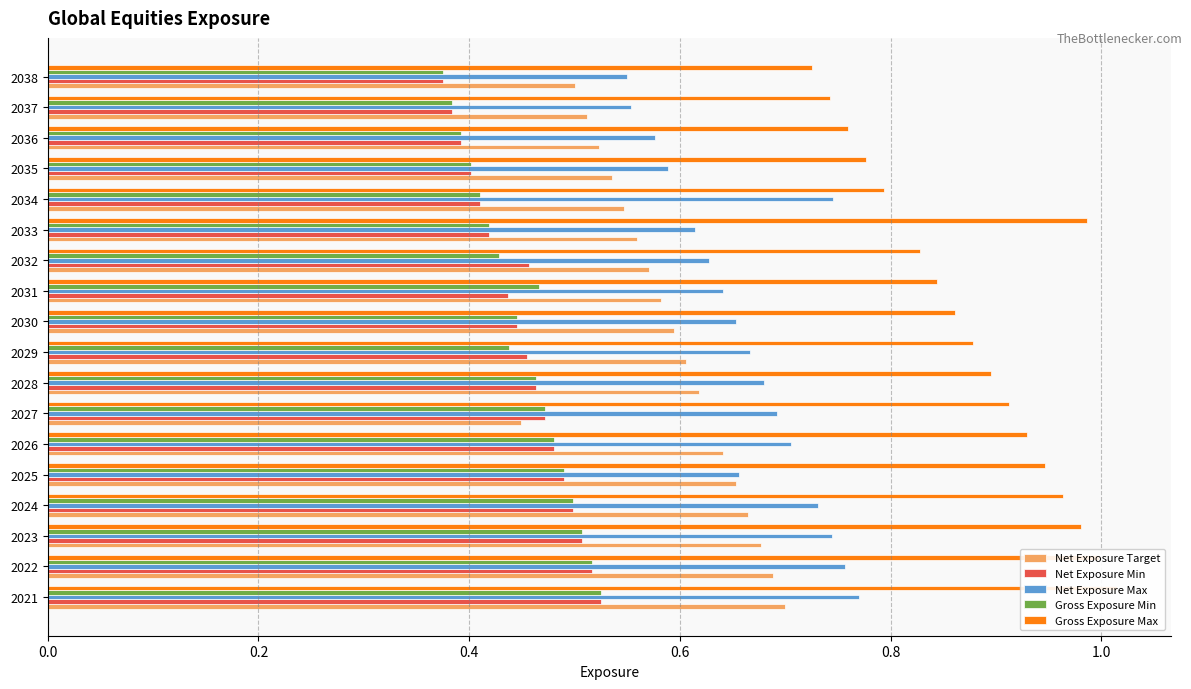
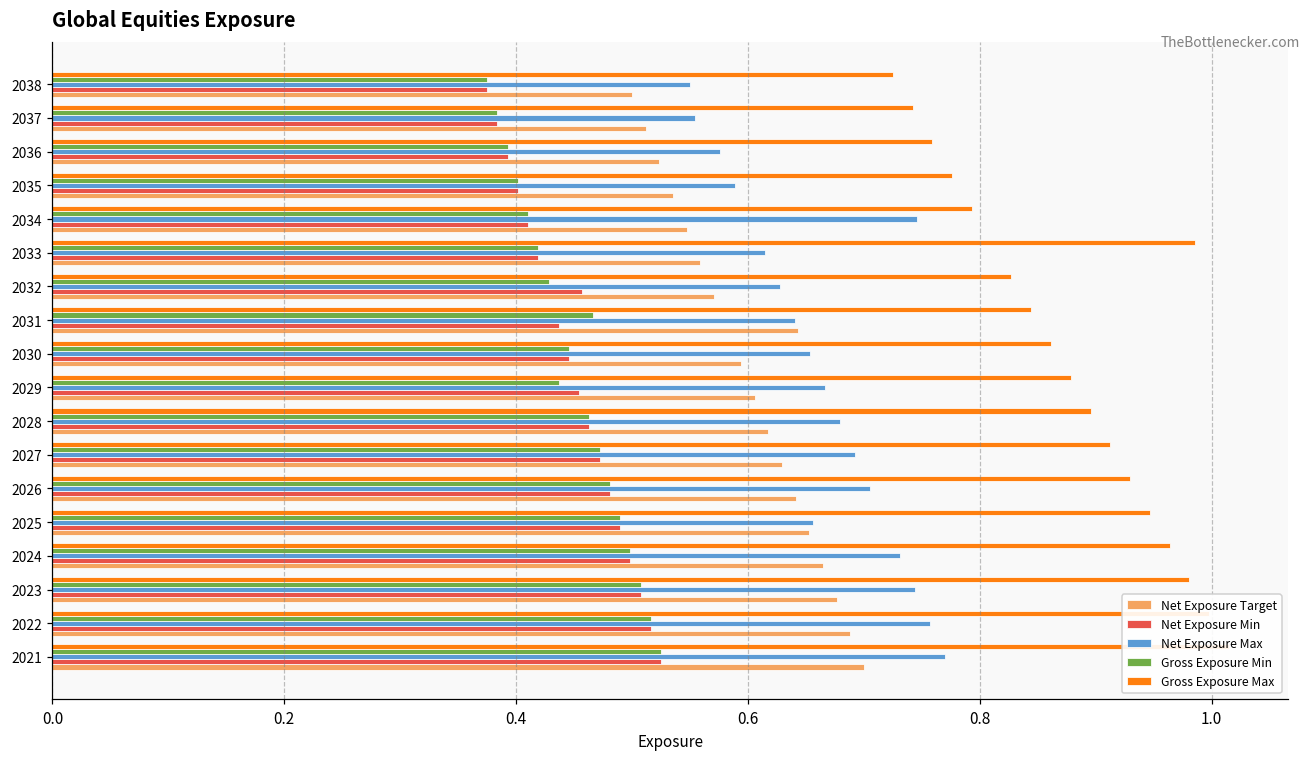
Net Exposure Target, 2031: 0.582 -> 0.643
Net Exposure Target, 2027: 0.449 -> 0.629
